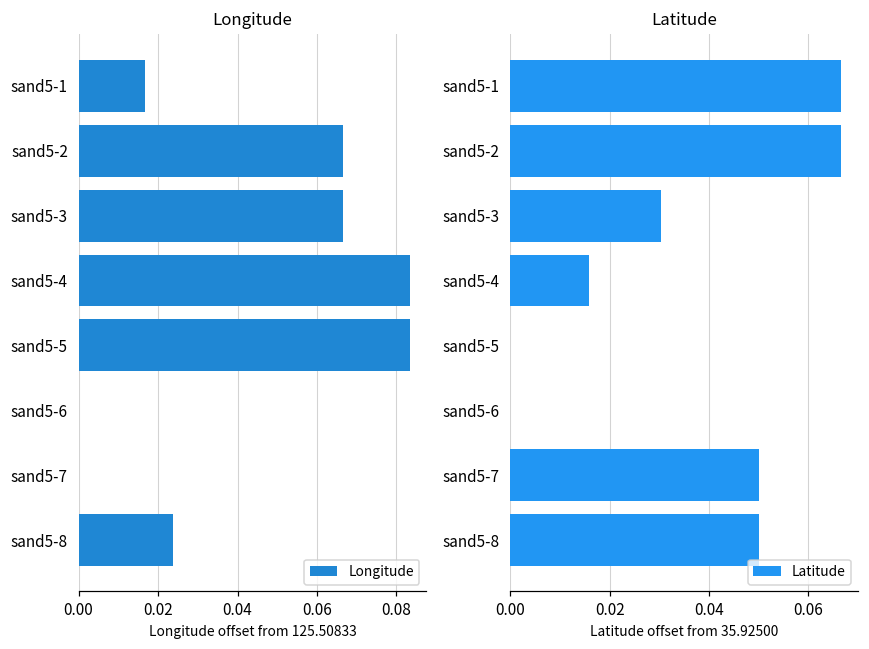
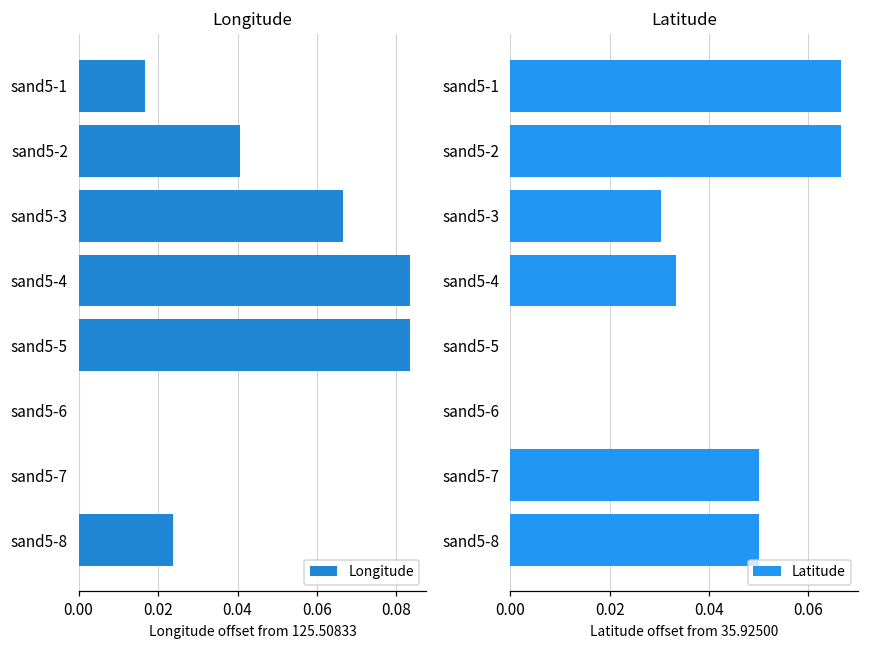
Longitude, sand5-2: 0.067 -> 0.041
Latitude, sand5-4: 0.016 -> 0.033
